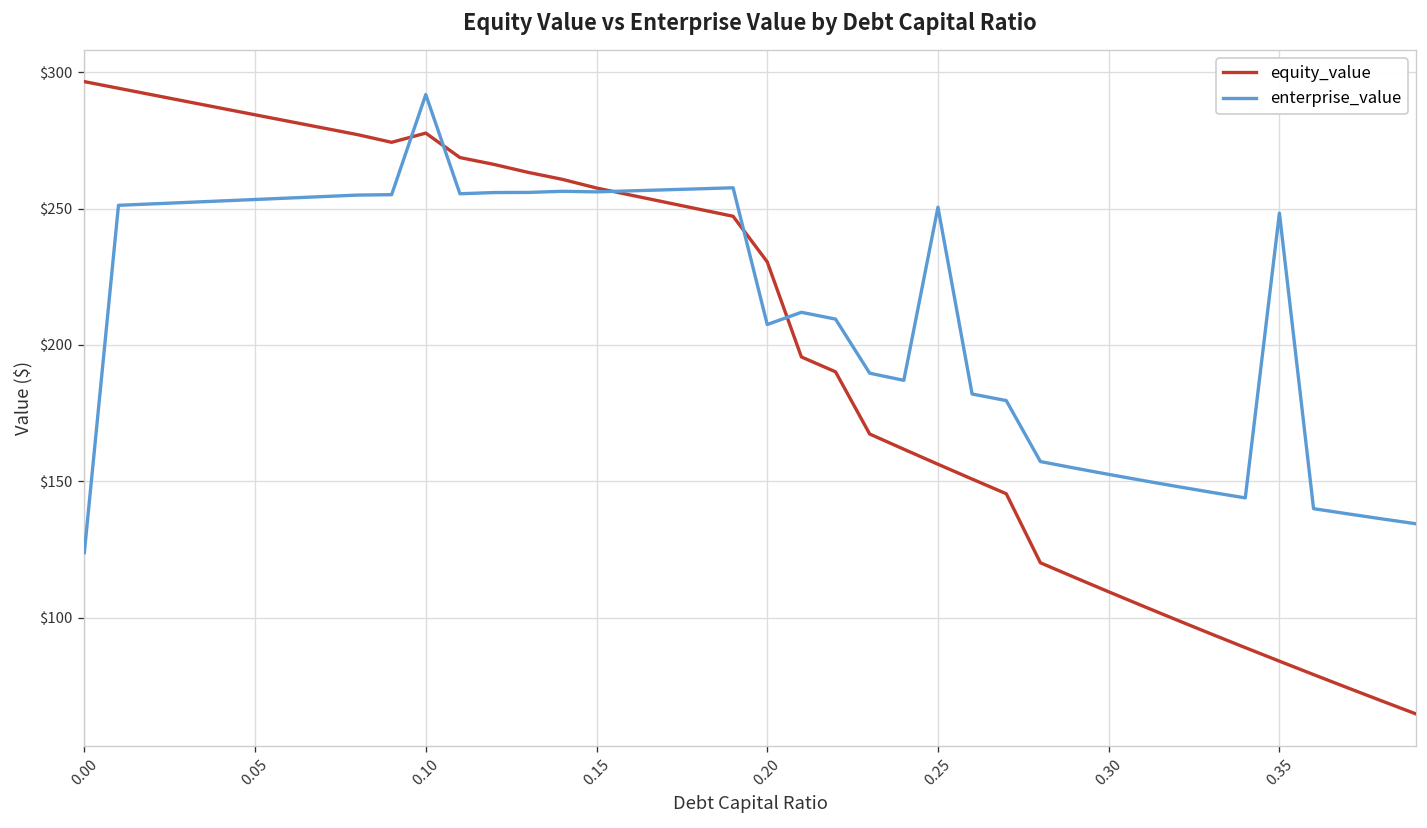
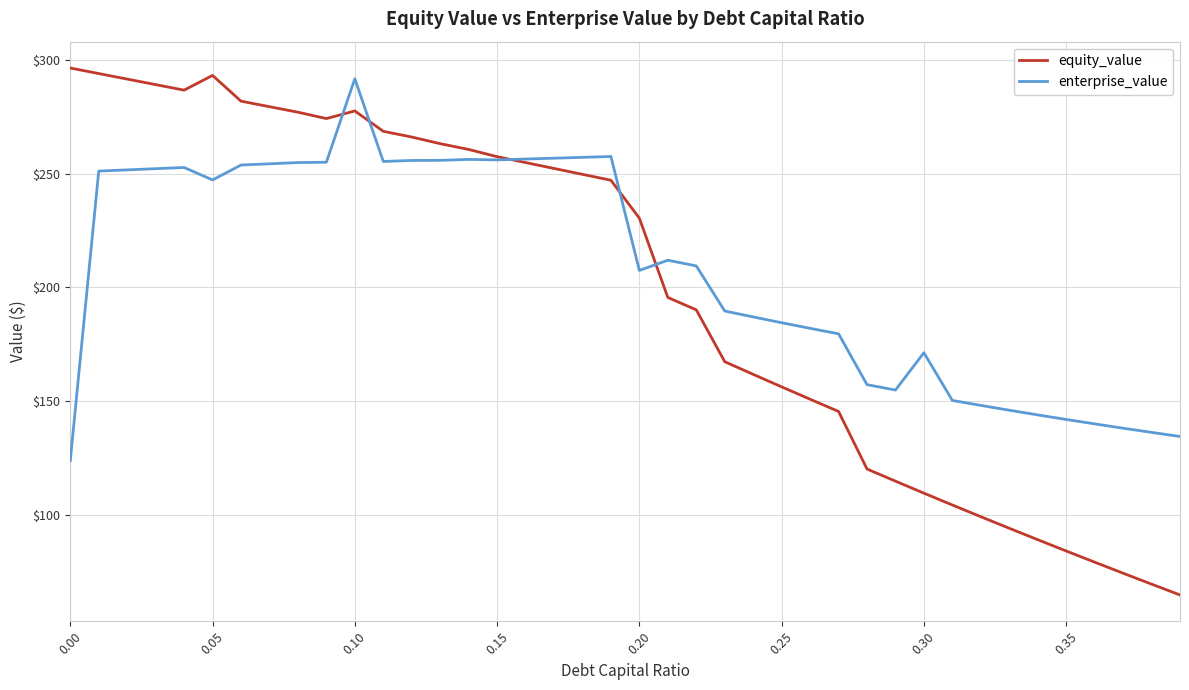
equity_value, 0.05: $284 -> $293
enterprise_value, 0.05: $253 -> $247
enterprise_value, 0.25: $251 -> $184
enterprise_value, 0.30: $153 -> $171
enterprise_value, 0.35: $248 -> $142
